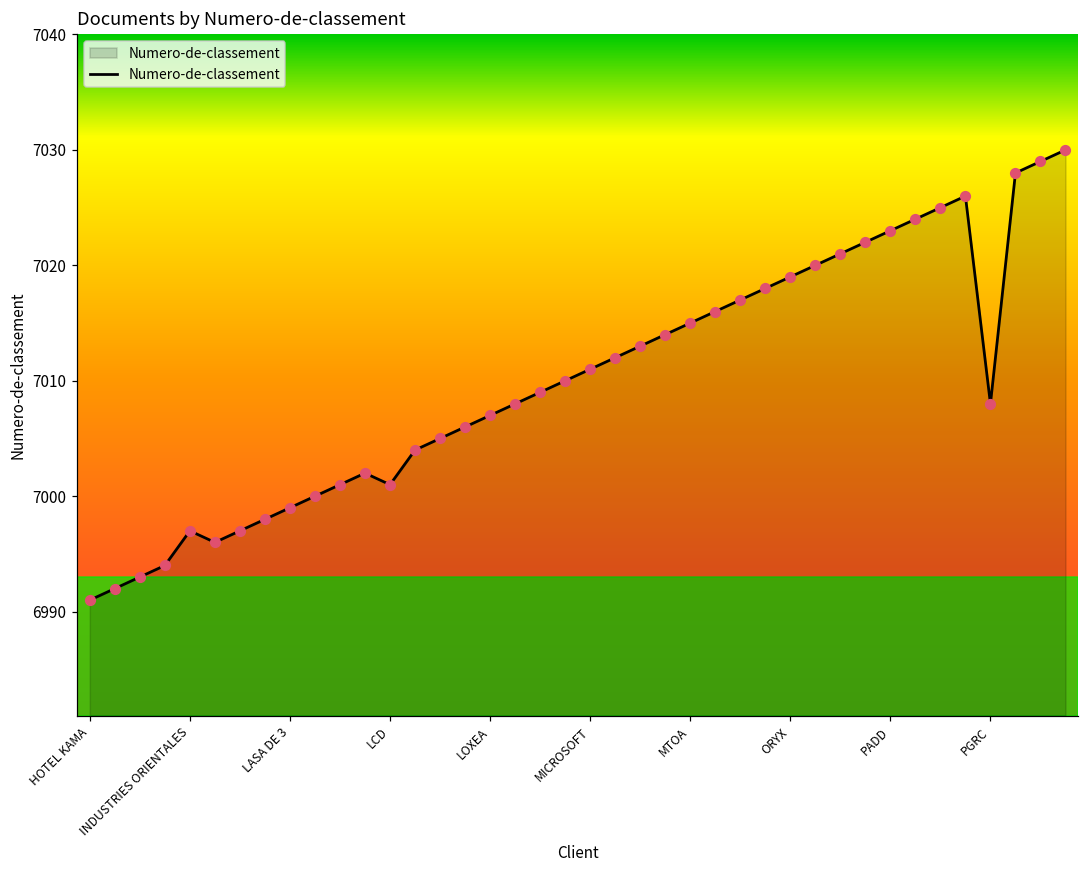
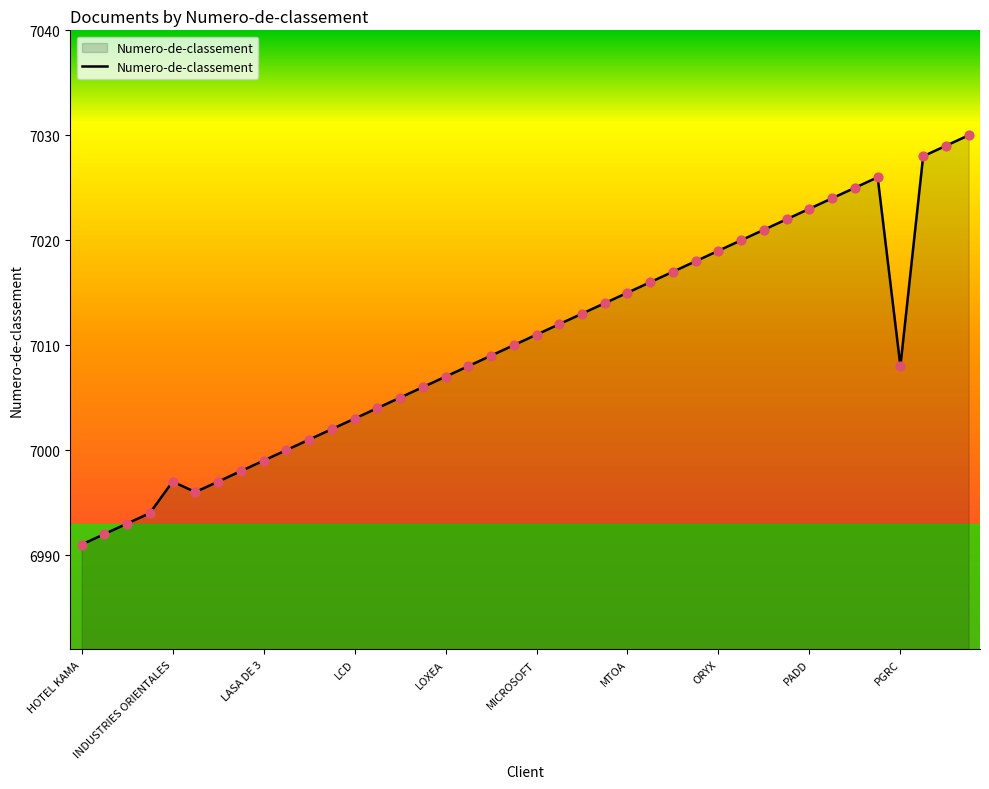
LCD: 7001 -> 7003
